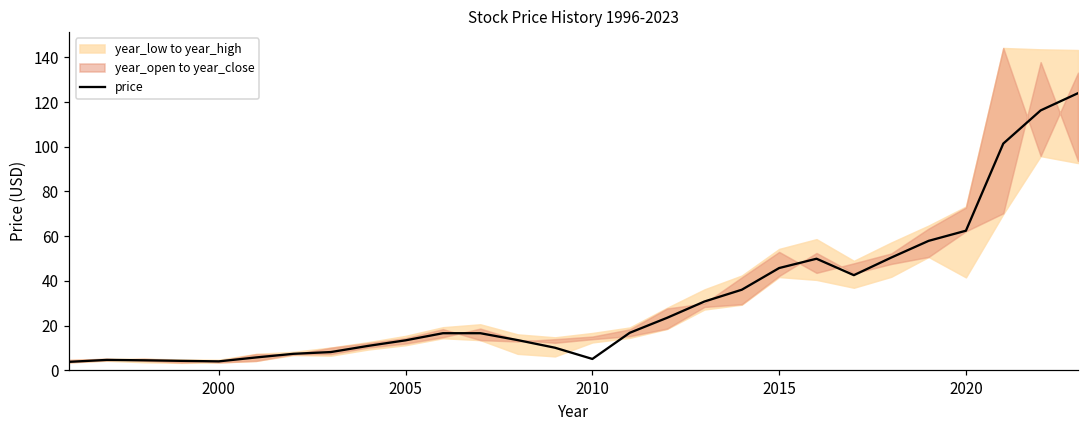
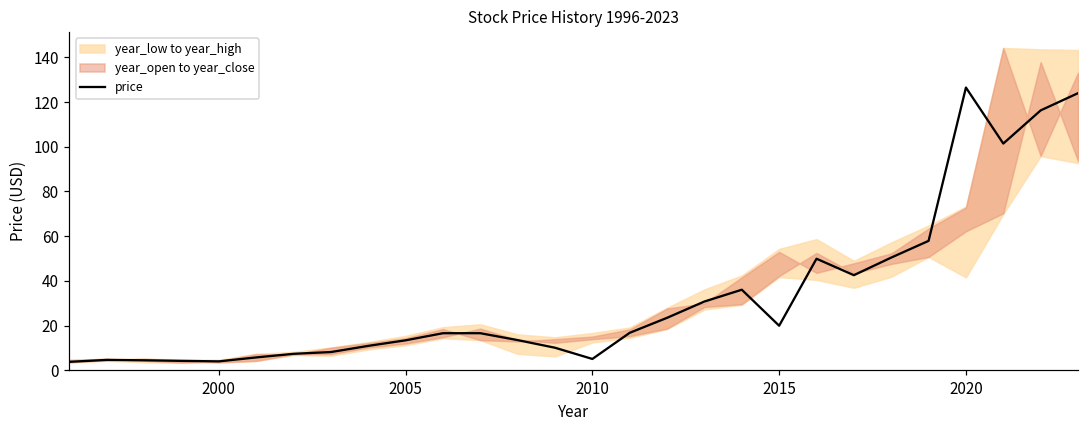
price, 2015: 46 -> 20
price, 2020: 62 -> 126
